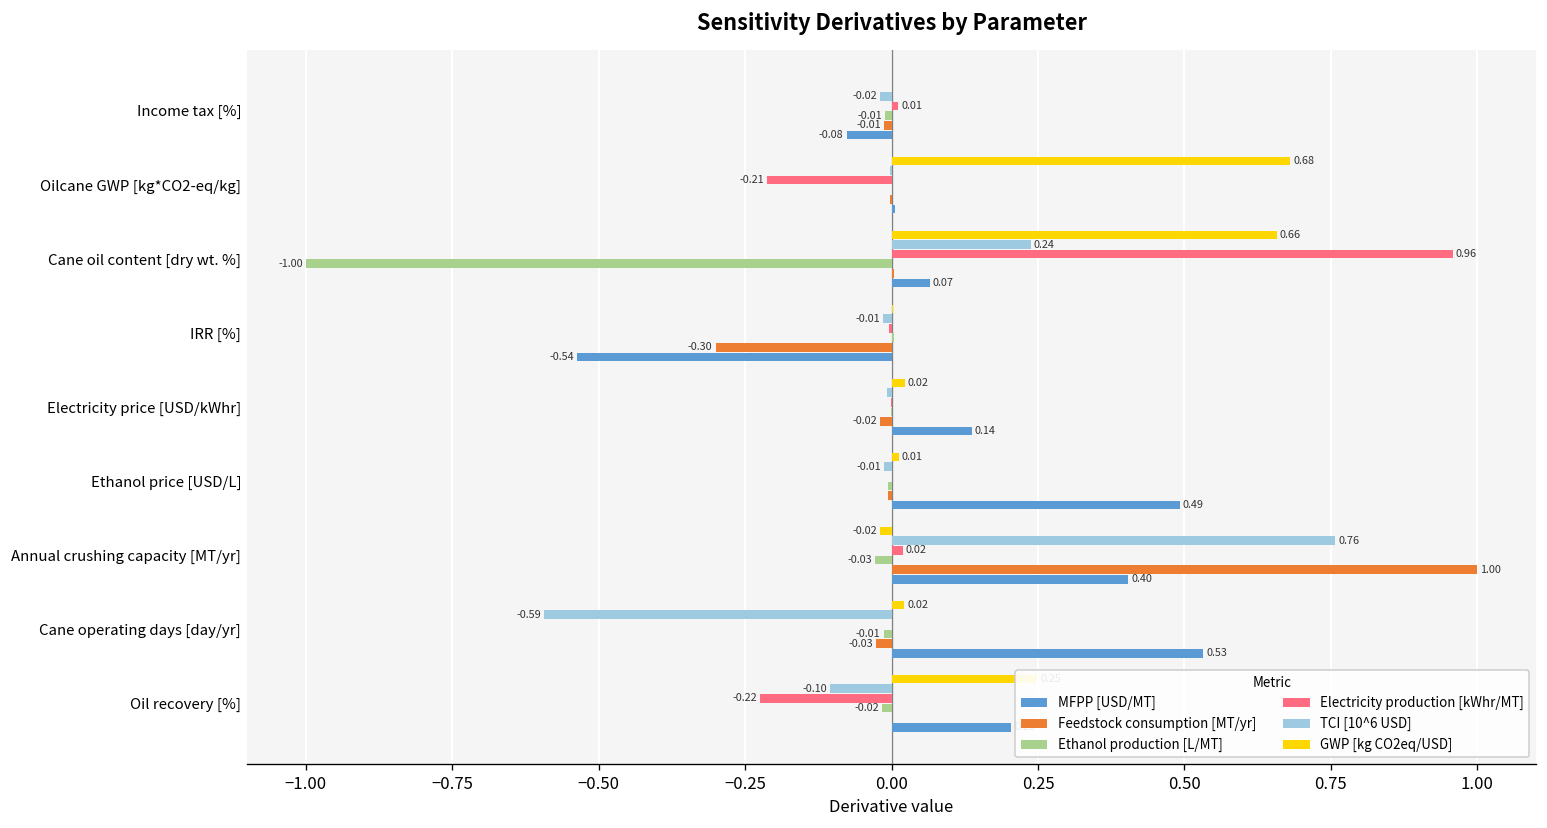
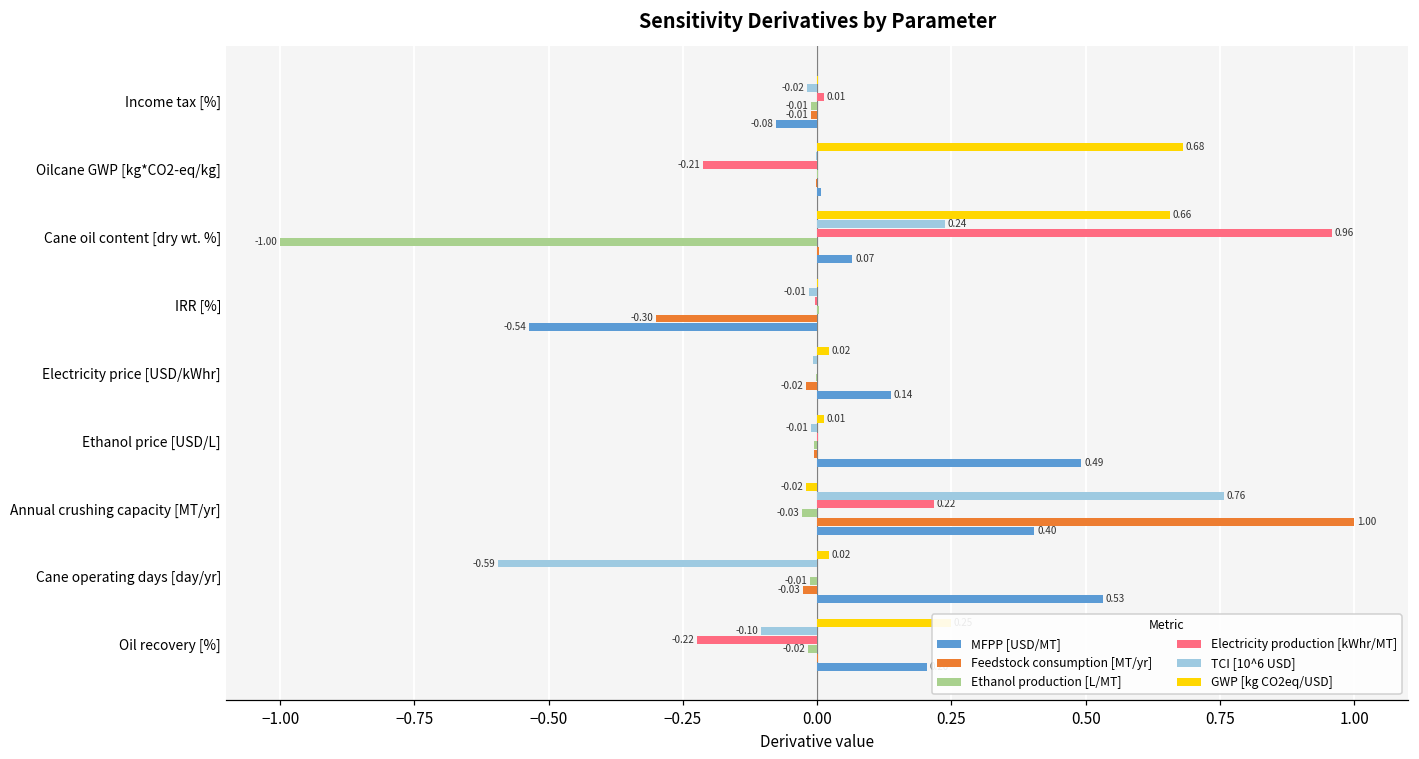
Electricity production [kWhr/MT], Annual crushing capacity [MT/yr]: 0.02 -> 0.22
